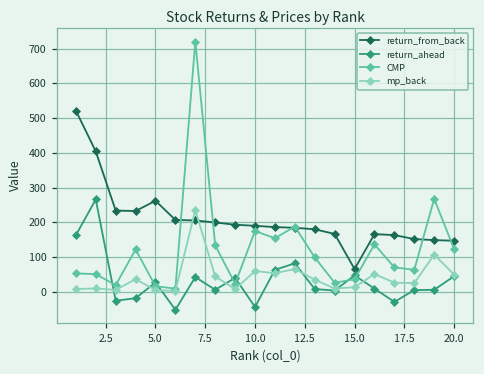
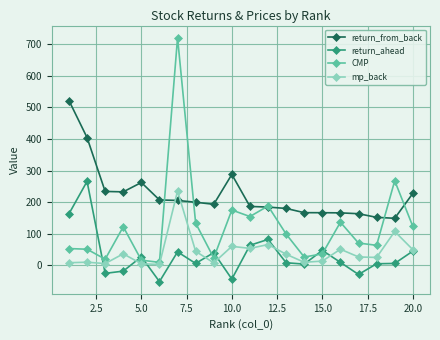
return_from_back, 10.0: 190 -> 290
return_from_back, 15.0: 70 -> 170
return_from_back, 20.0: 150 -> 230
